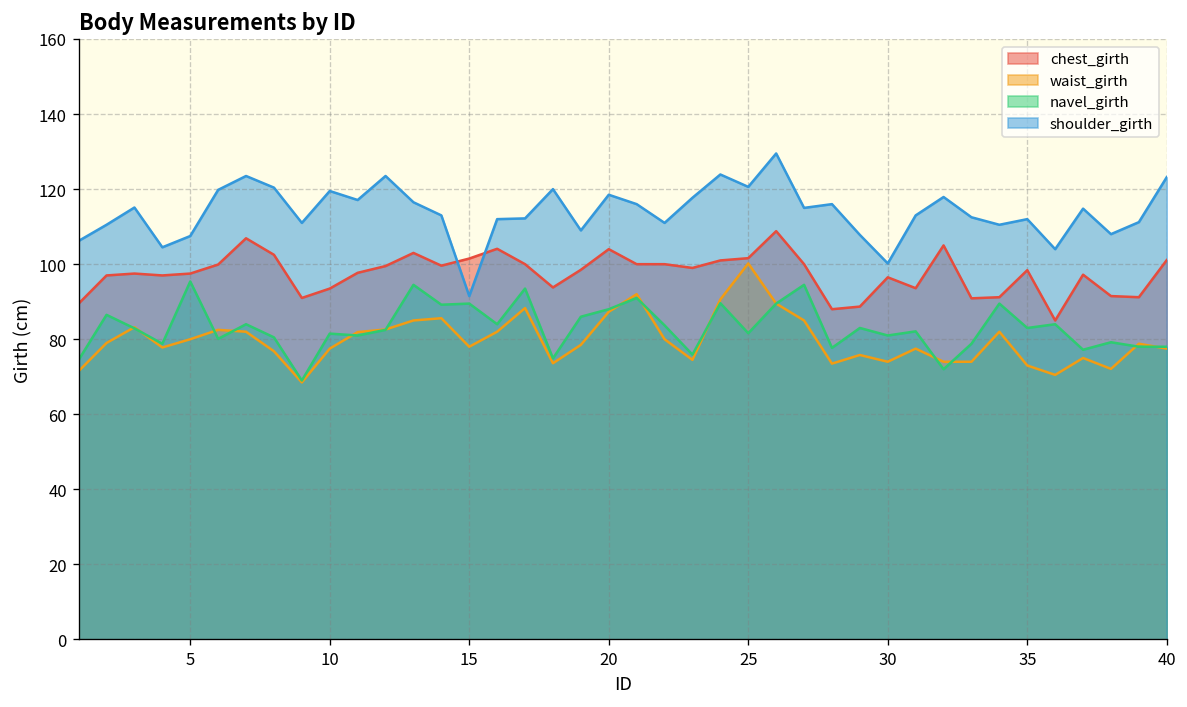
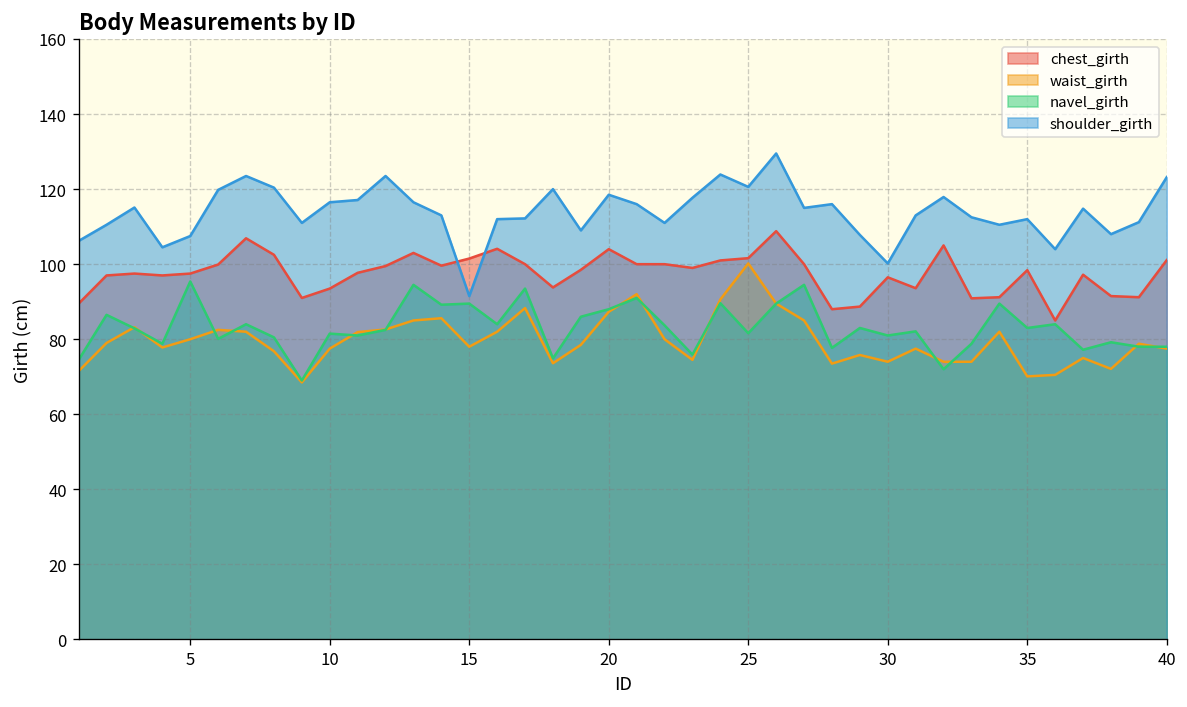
shoulder_girth, 10: 120 -> 117
waist_girth, 35: 73 -> 70
